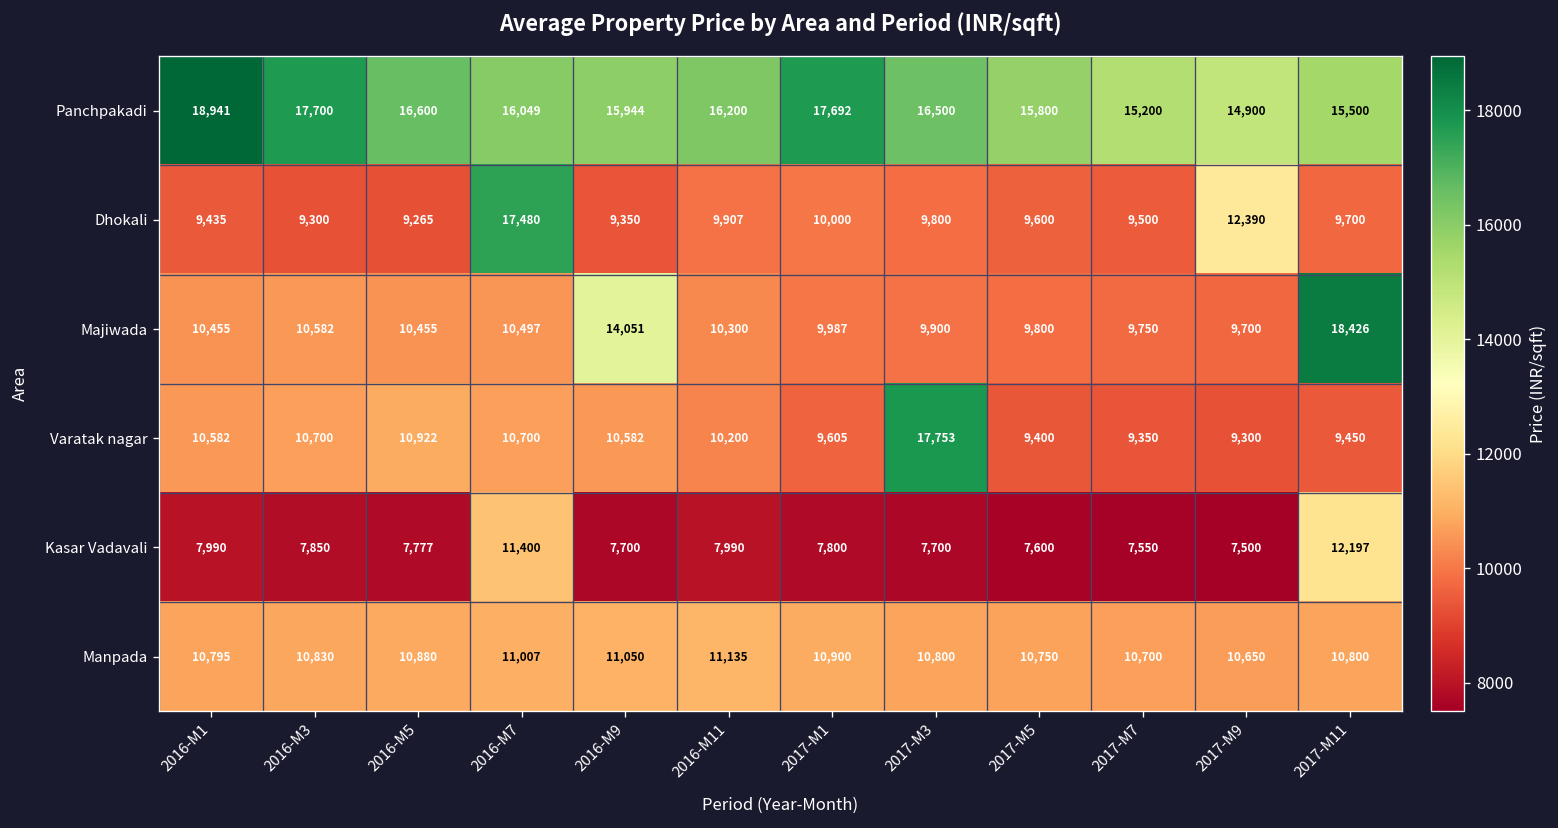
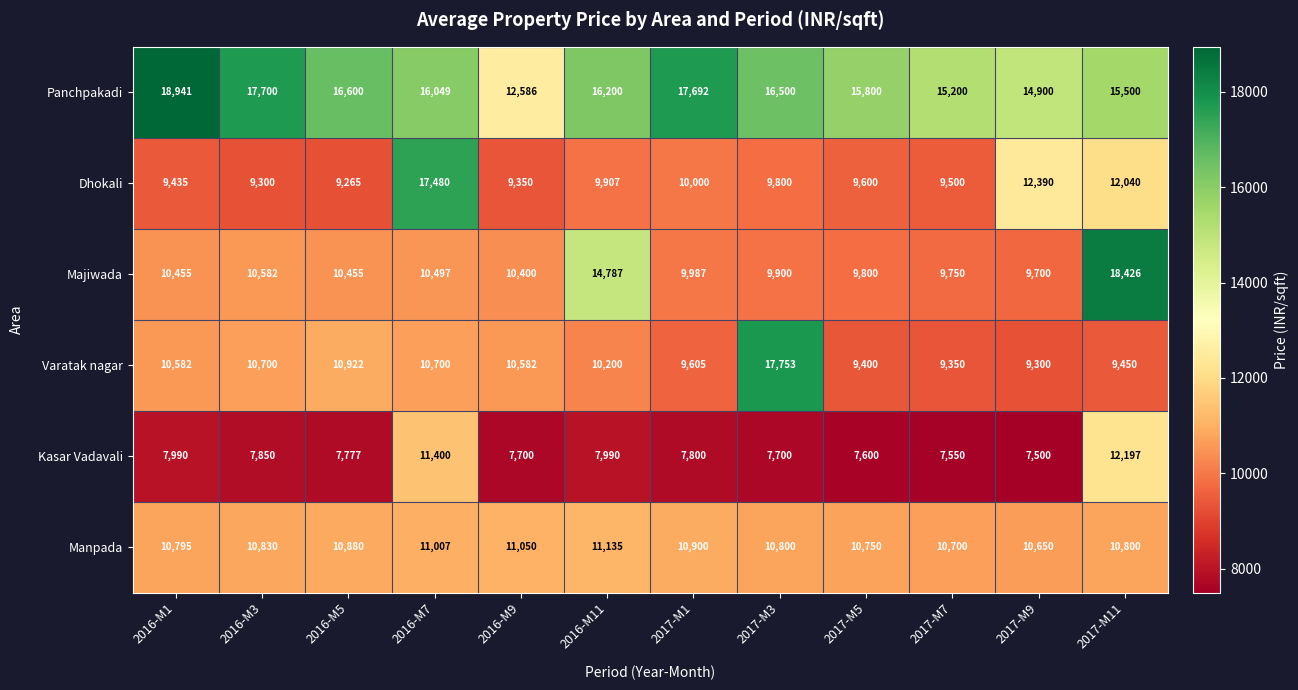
Panchpakadi, 2016-M9: 15,944 -> 12,586
Dhokali, 2017-M11: 9,700 -> 12,040
Majiwada, 2016-M9: 14,051 -> 10,400
Majiwada, 2016-M11: 10,300 -> 14,787
